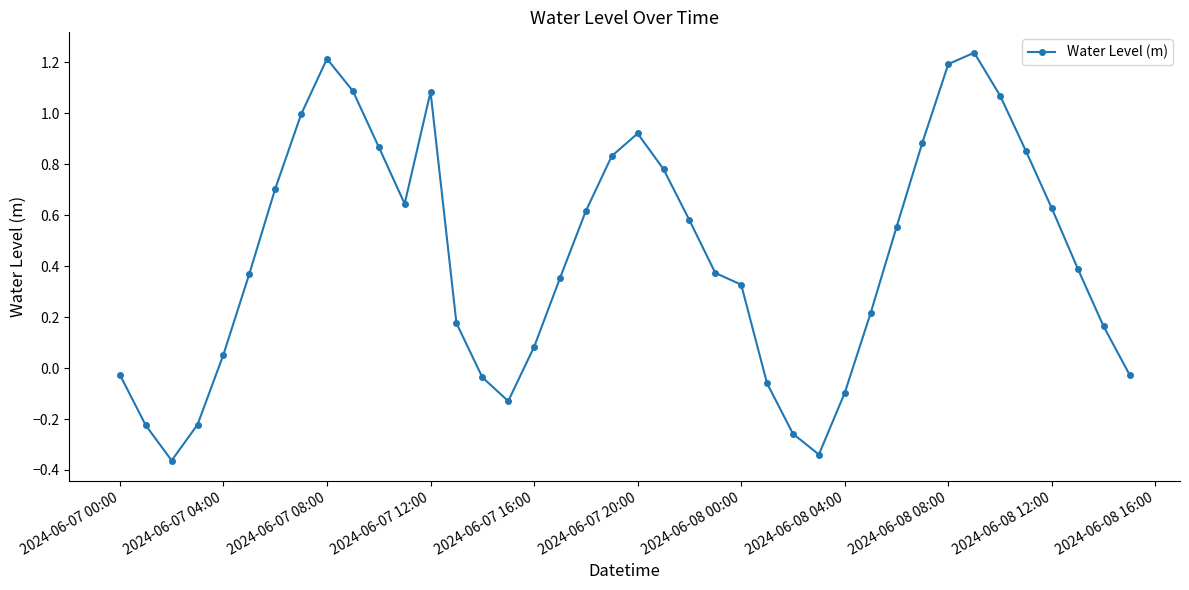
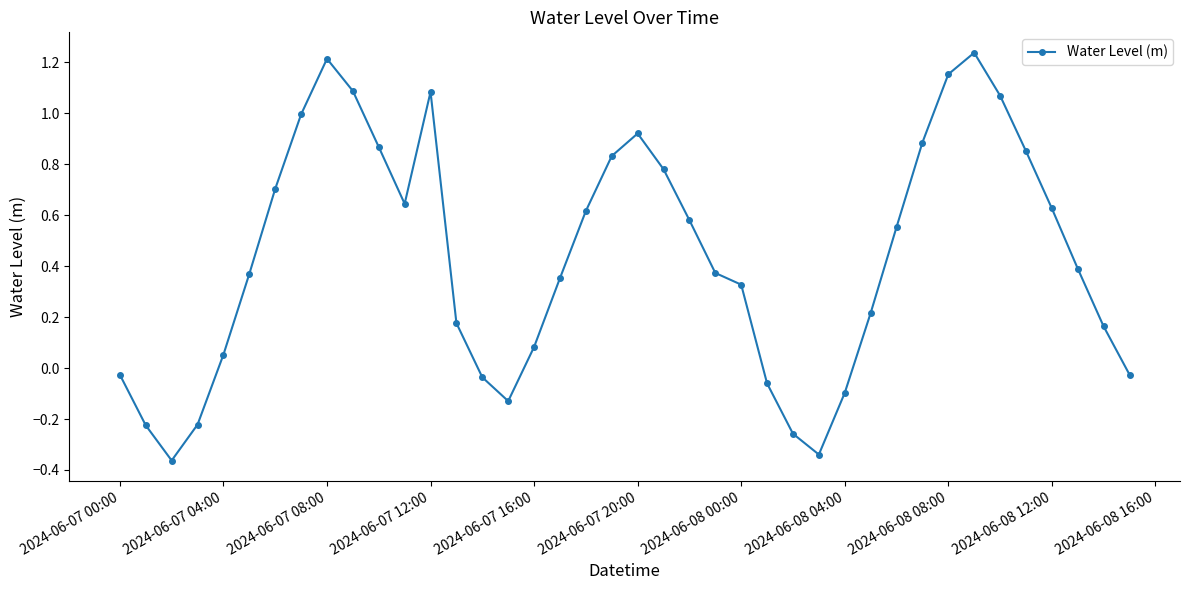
2024-06-08 08:00: 1.19 -> 1.15
